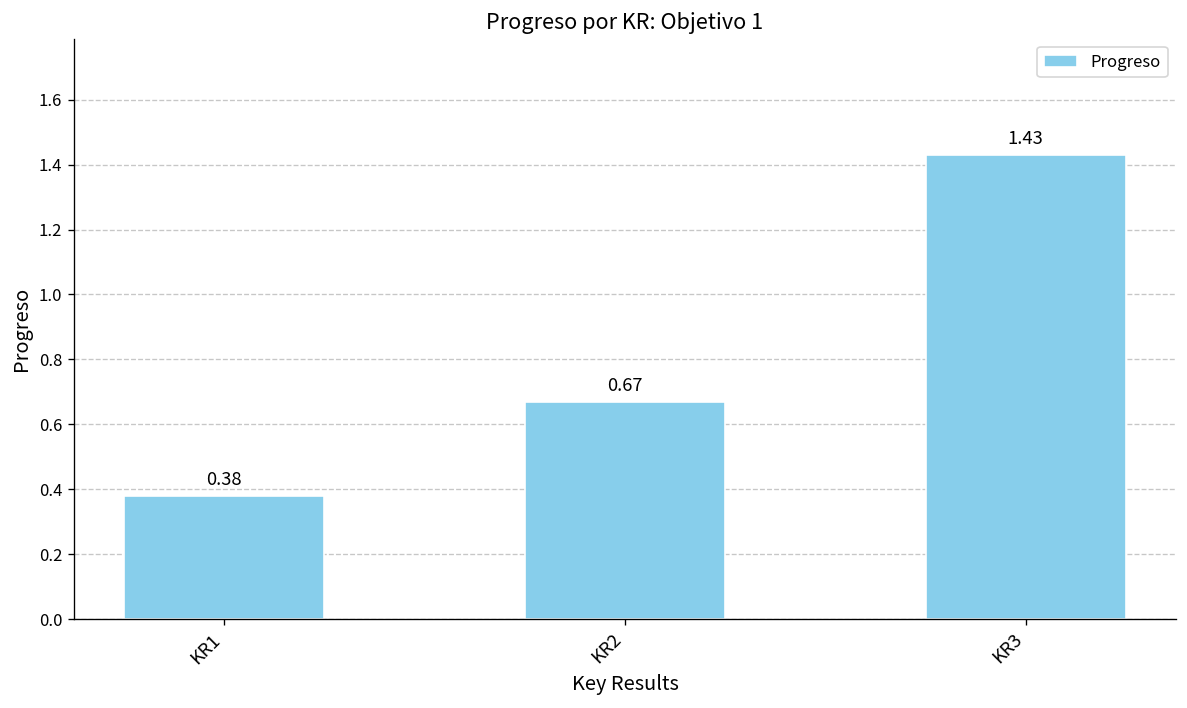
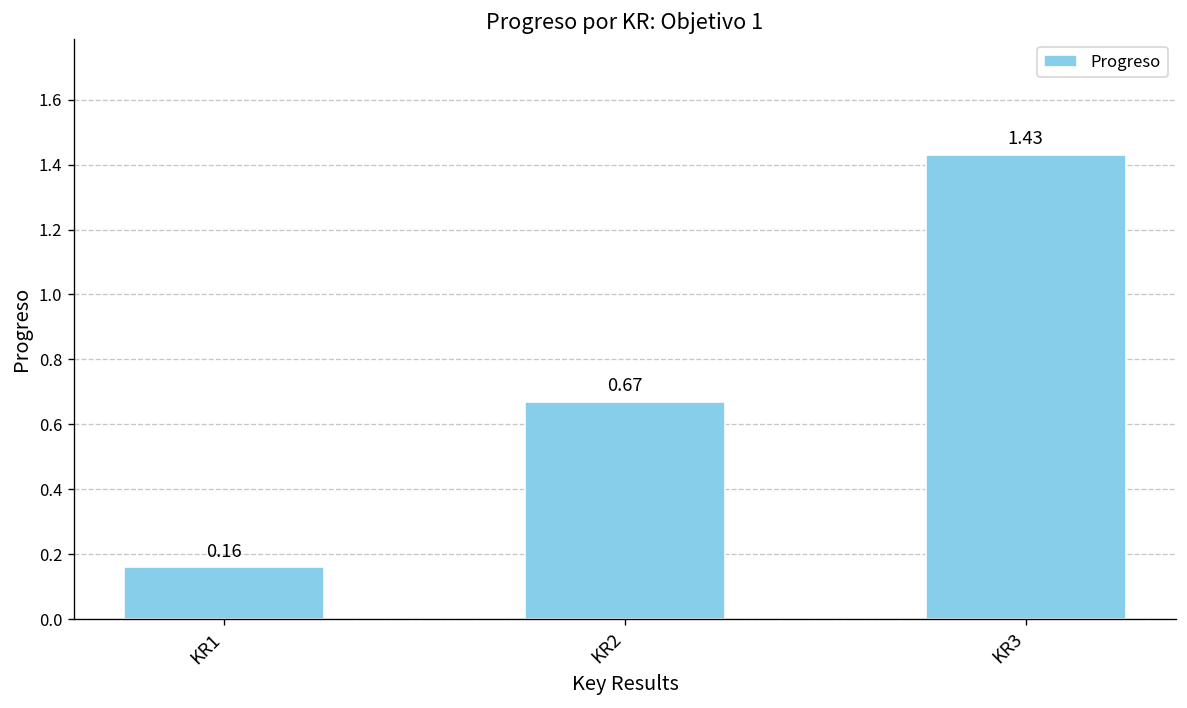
KR1: 0.38 -> 0.16
